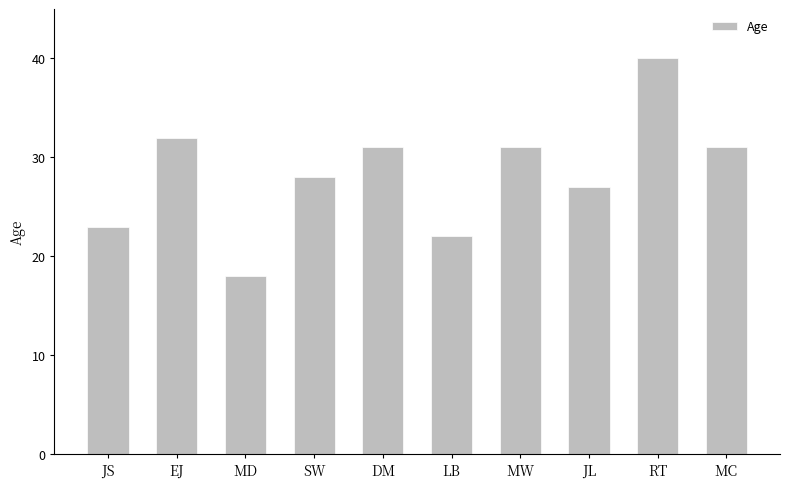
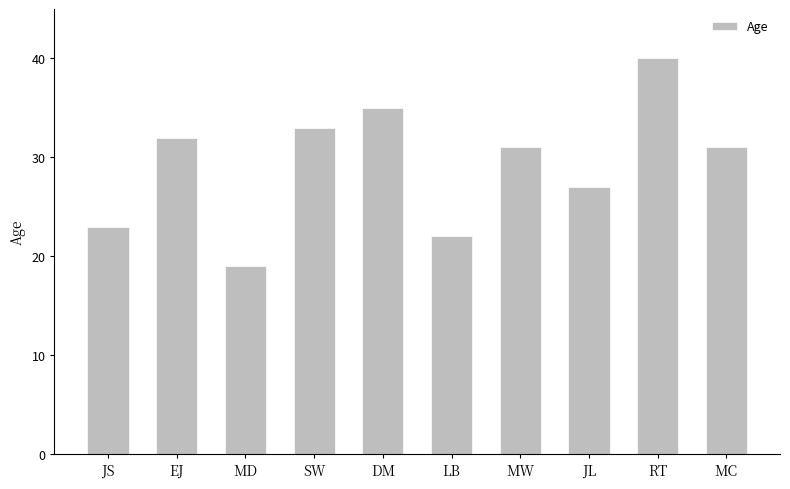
MD: 18 -> 19
SW: 28 -> 33
DM: 31 -> 35
